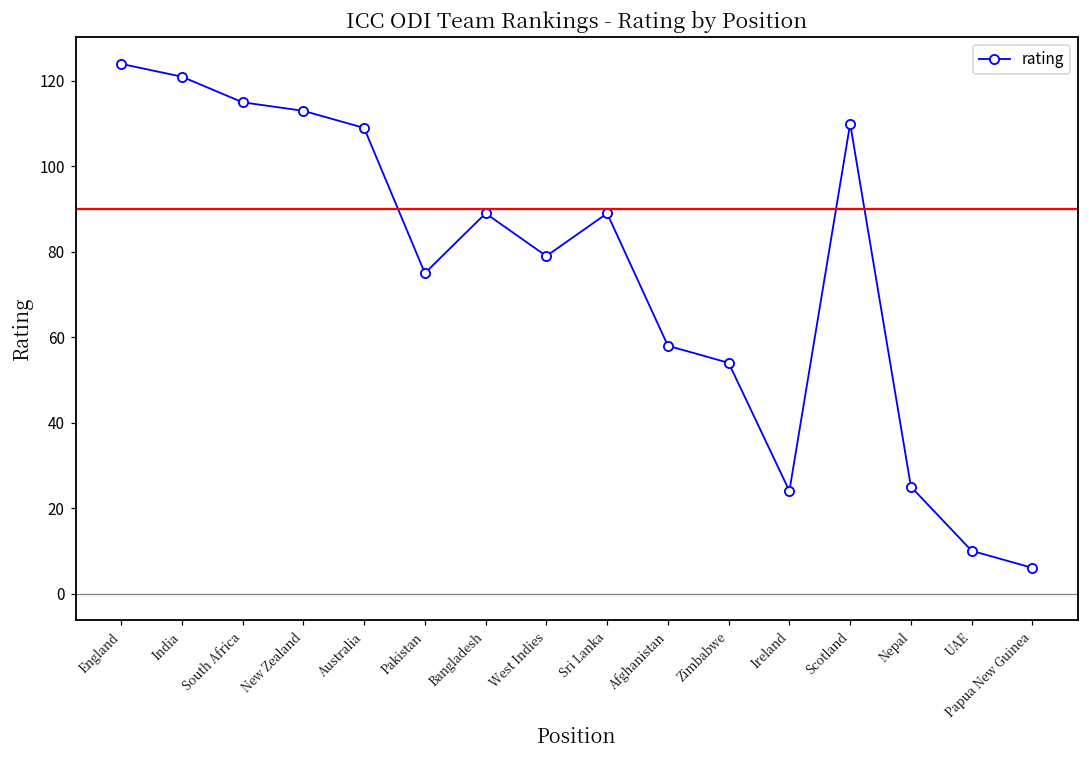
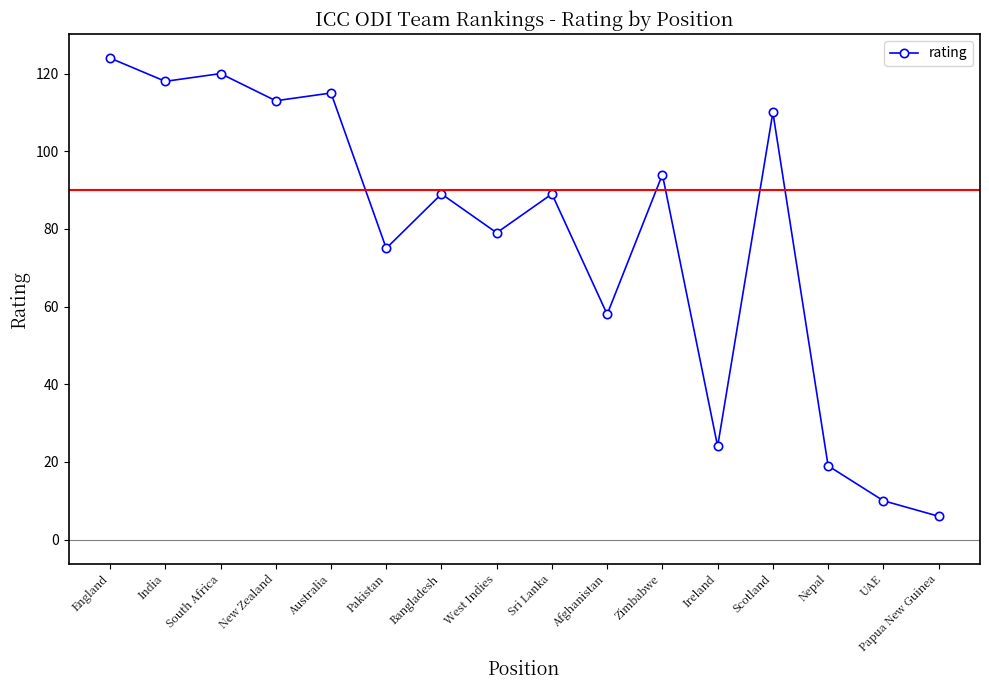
India: 121 -> 118
South Africa: 115 -> 120
Australia: 109 -> 115
Zimbabwe: 54 -> 94
Nepal: 25 -> 19
